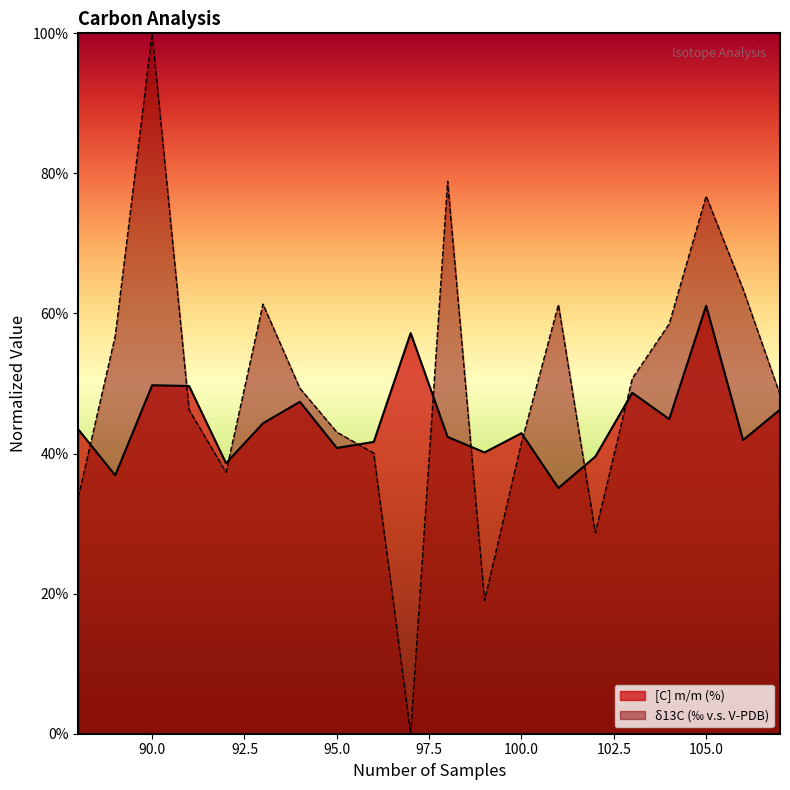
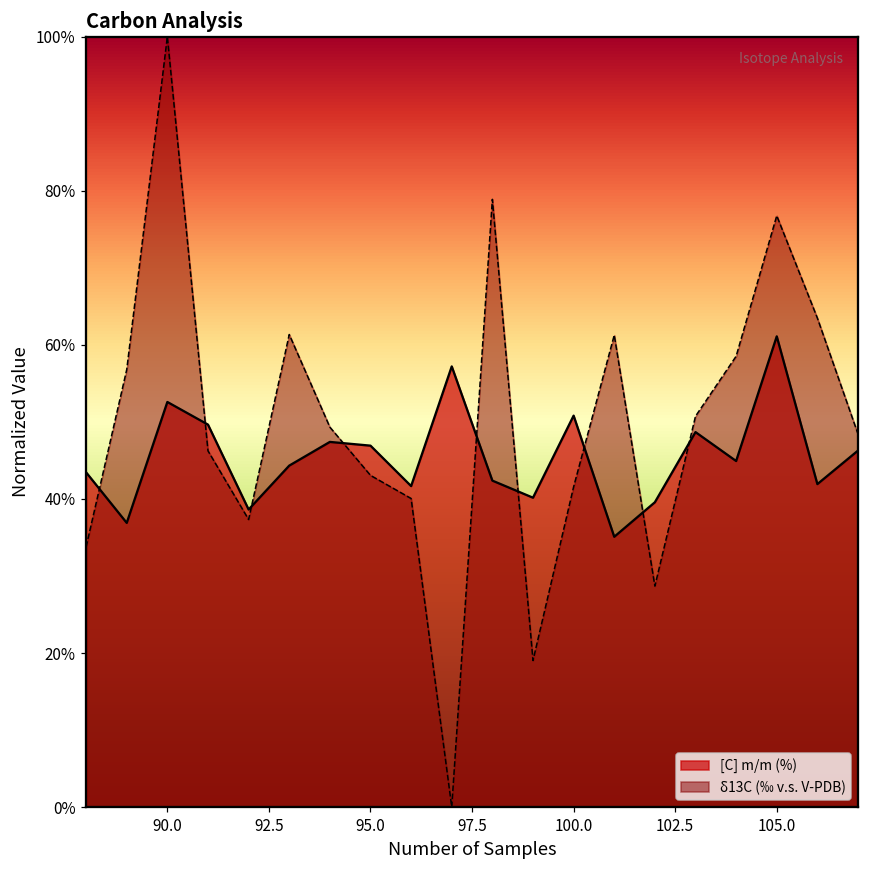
[C] m/m (%), 90.0: 50% -> 53%
[C] m/m (%), 95.0: 41% -> 47%
[C] m/m (%), 100.0: 43% -> 51%
